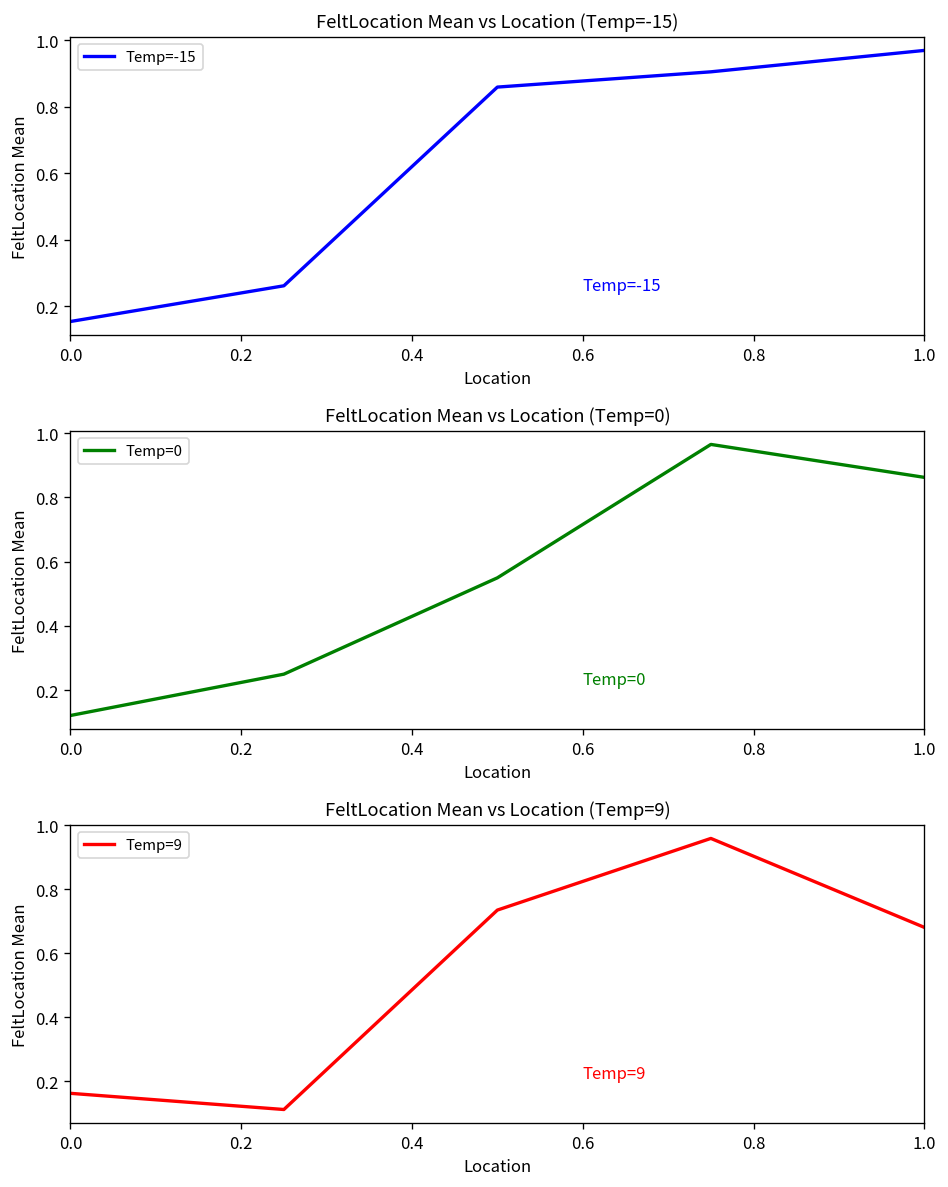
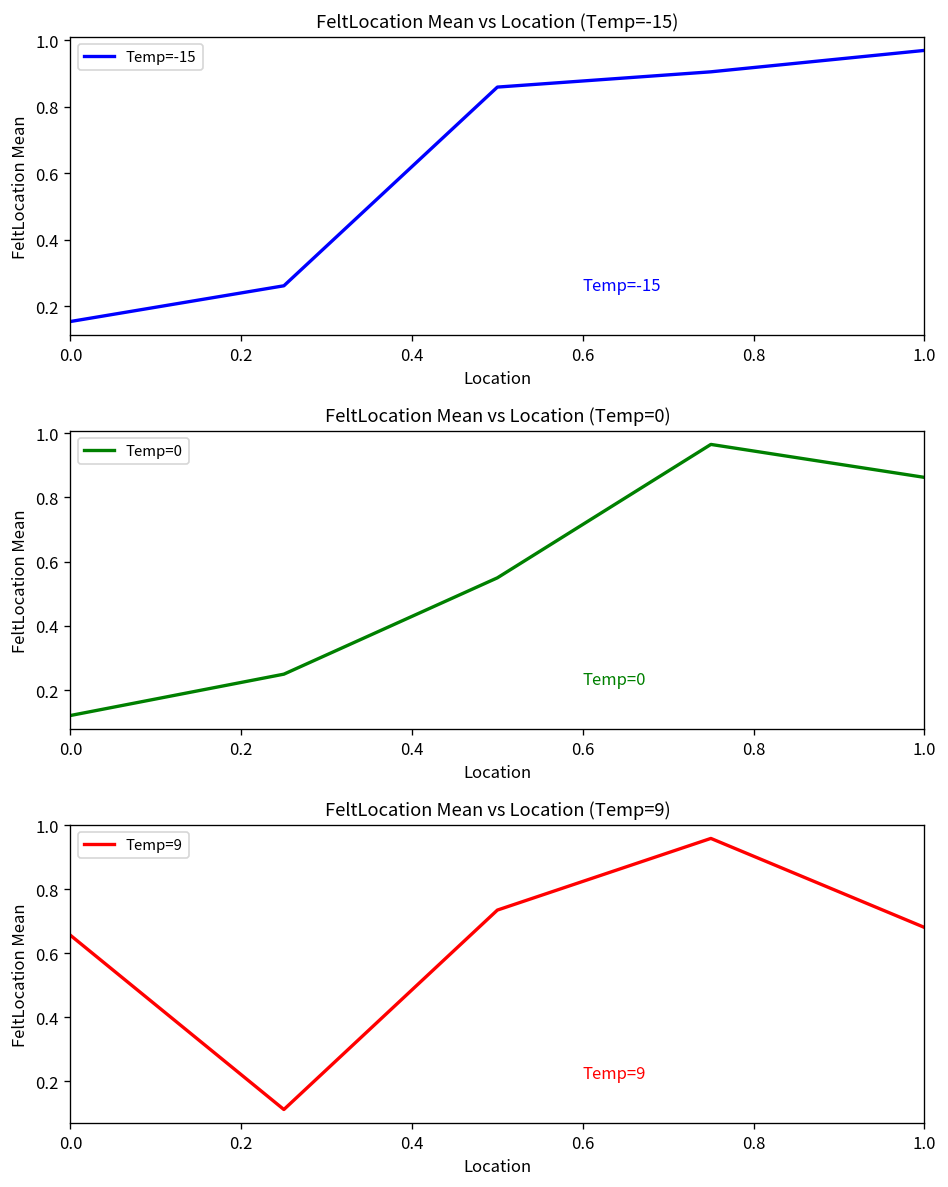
FeltLocation Mean vs Location (Temp=9), 0.0: 0.16 -> 0.66
